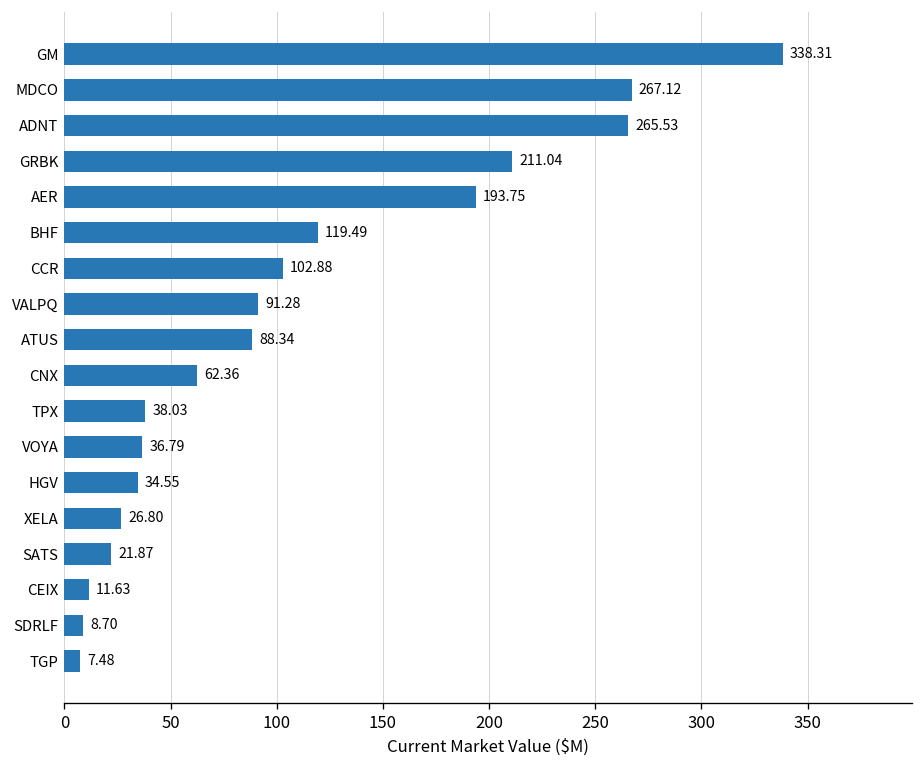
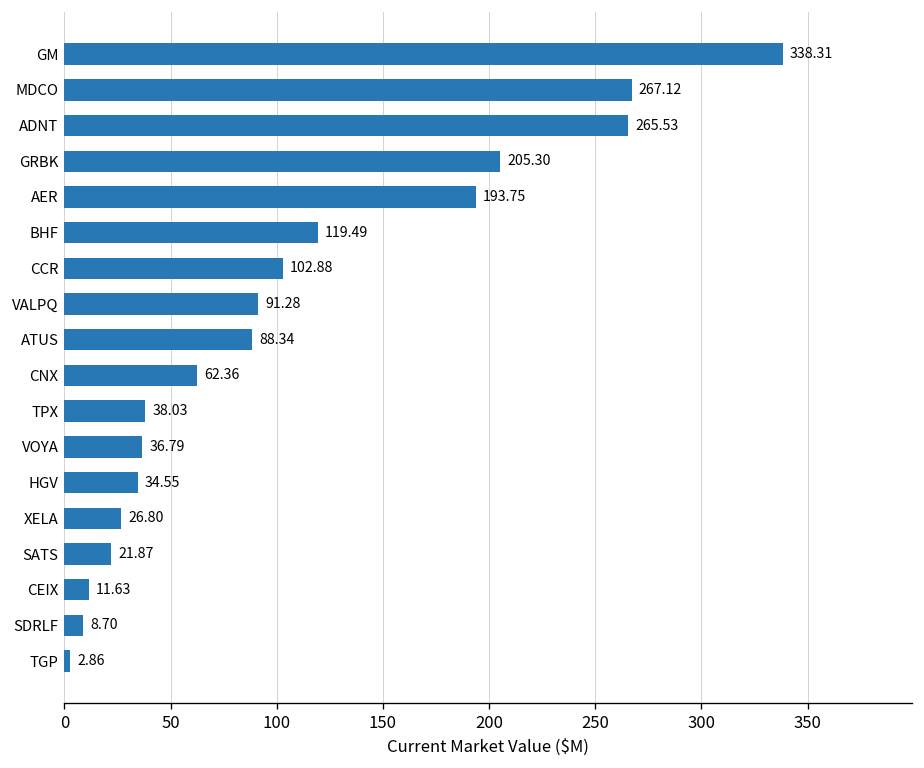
GRBK: 211.04 -> 205.30
TGP: 7.48 -> 2.86
